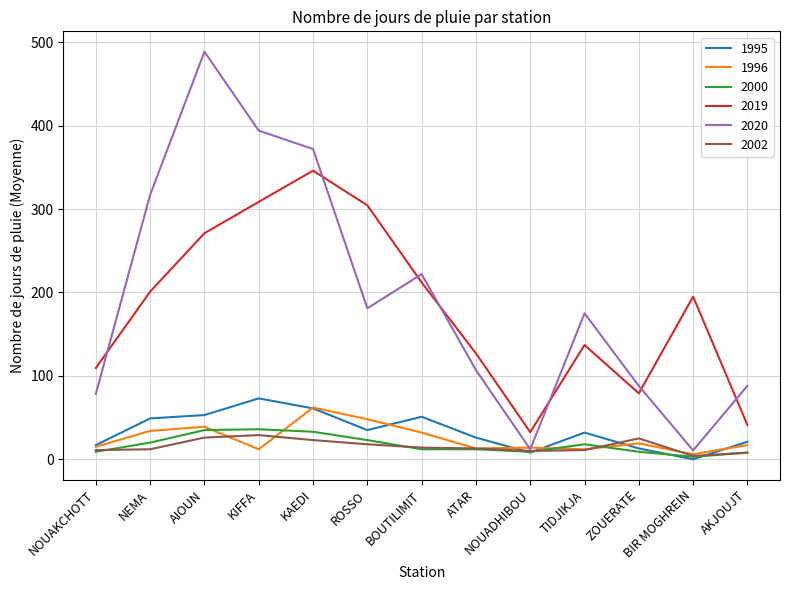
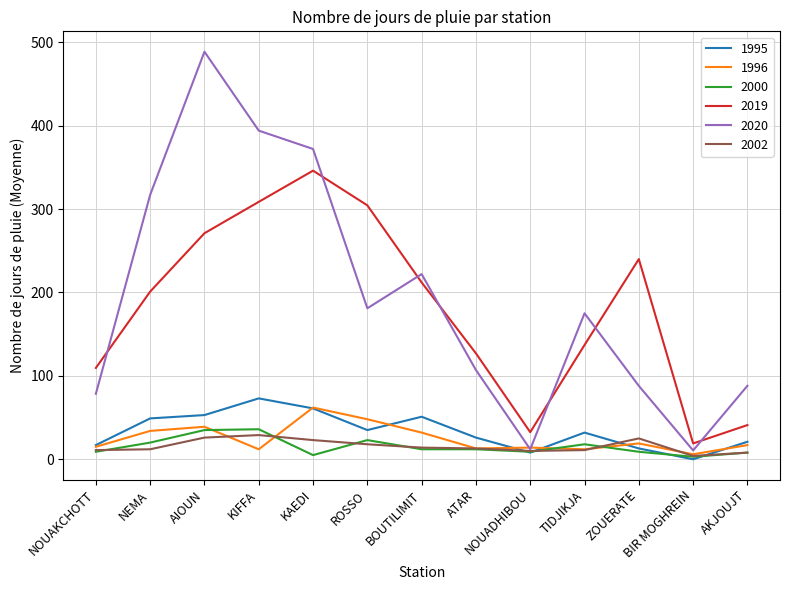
2000, KAEDI: 30 -> 10
2019, ZOUERATE: 80 -> 240
2019, BIR MOGHREIN: 200 -> 20
